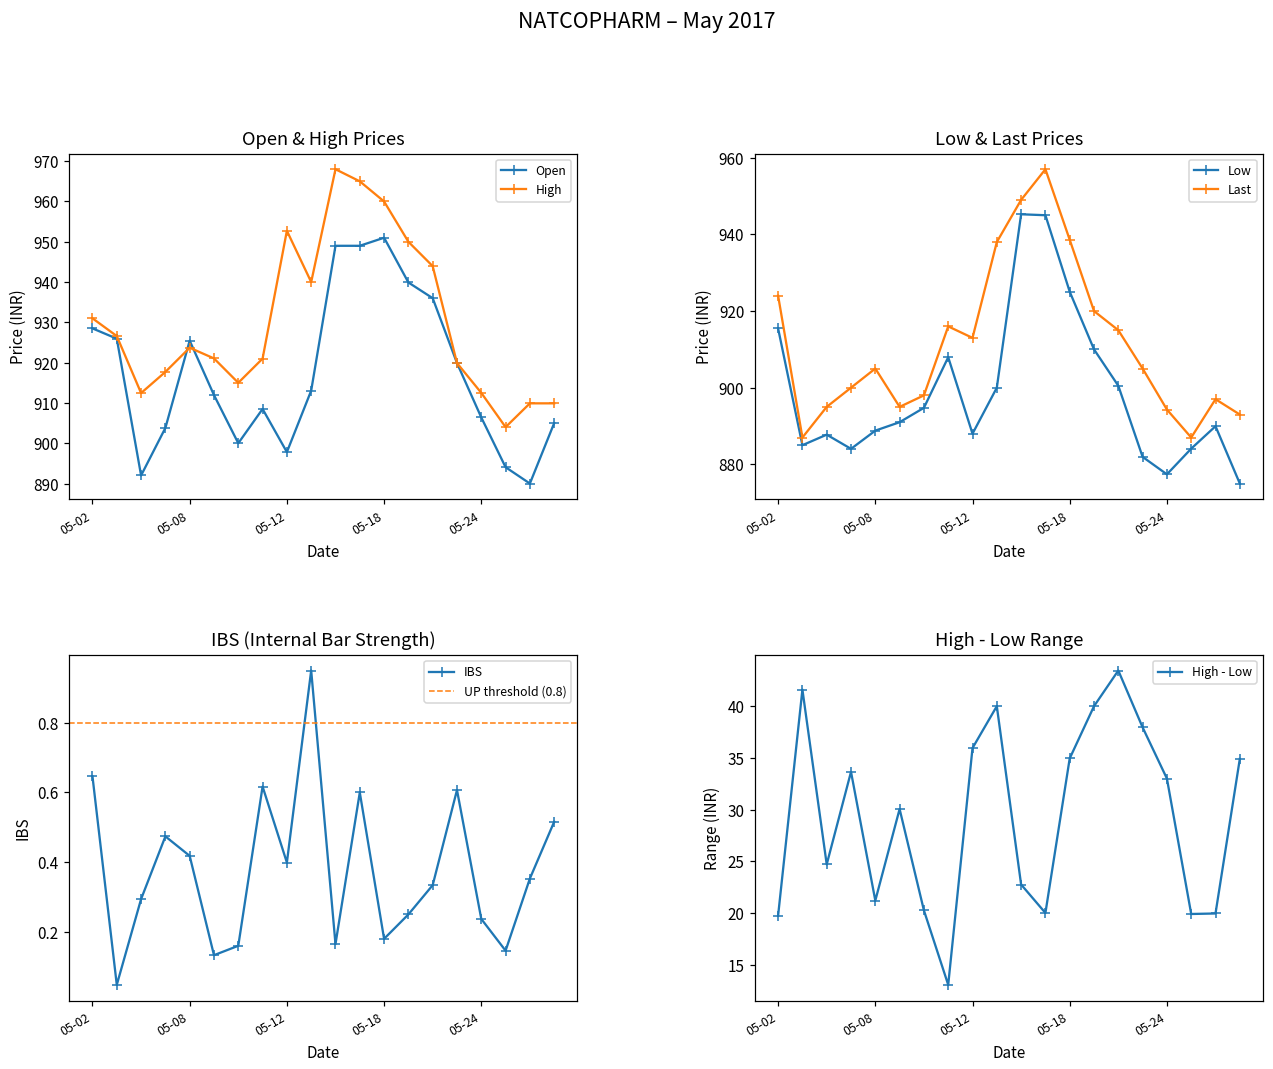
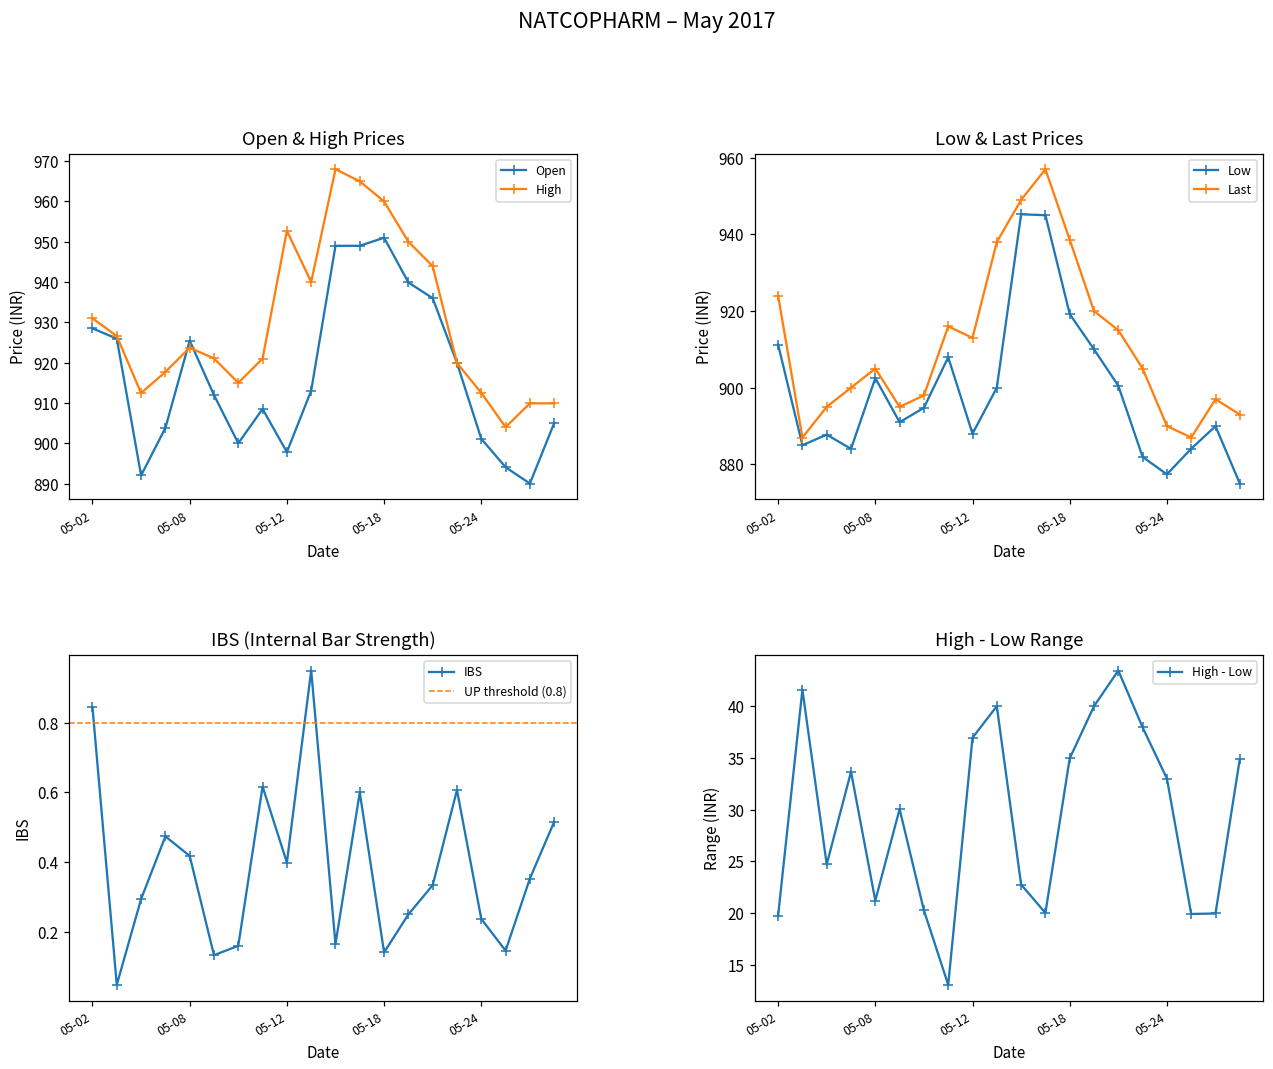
Open & High Prices, Open, 05-24: 906 -> 901
Low & Last Prices, Low, 05-02: 915 -> 911
Low & Last Prices, Low, 05-08: 889 -> 903
Low & Last Prices, Low, 05-18: 925 -> 919
Low & Last Prices, Last, 05-24: 894 -> 890
IBS (Internal Bar Strength), 05-02: 0.65 -> 0.84
IBS (Internal Bar Strength), 05-18: 0.18 -> 0.14
High - Low Range, 05-12: 36 -> 37
